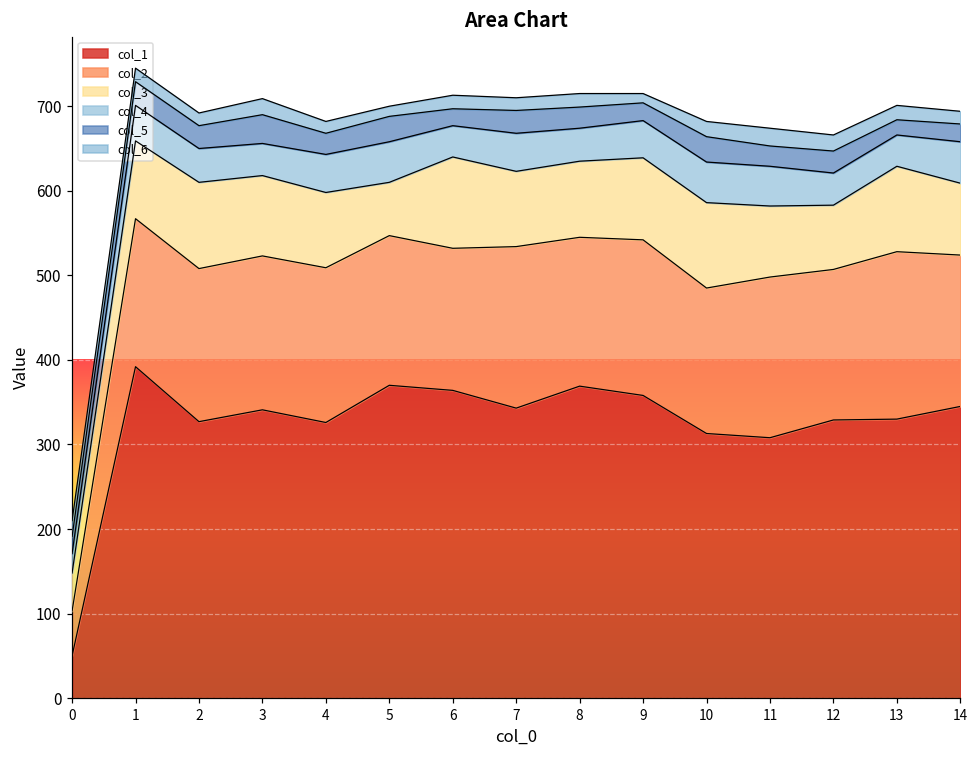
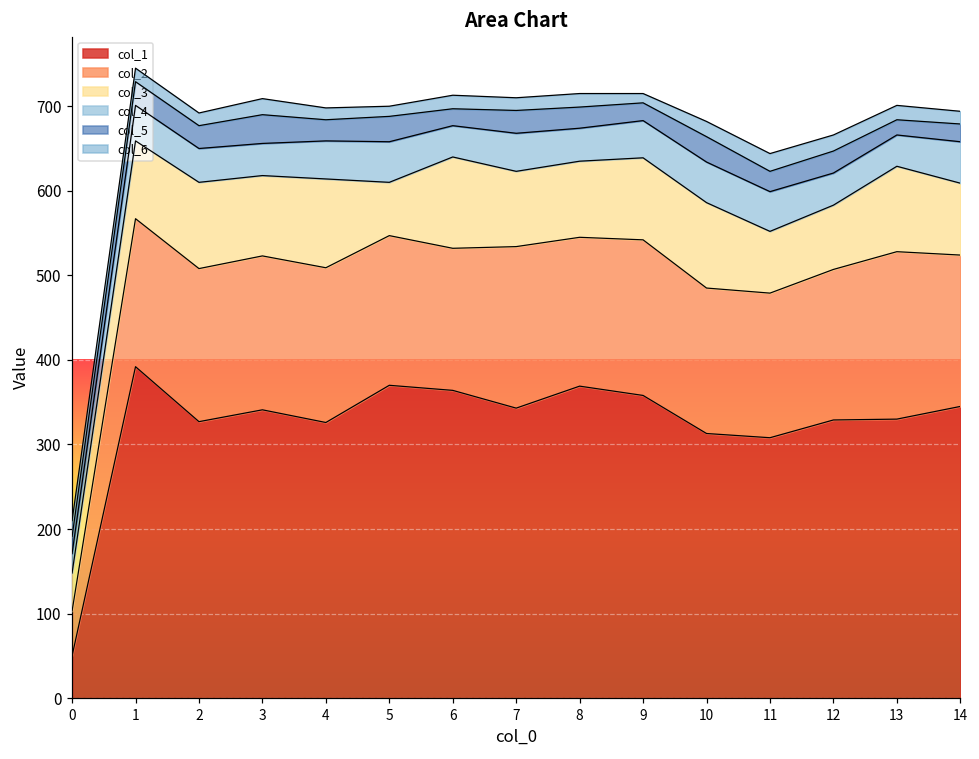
col_3, 4: 90 -> 110
col_2, 11: 190 -> 170
col_3, 11: 80 -> 70
